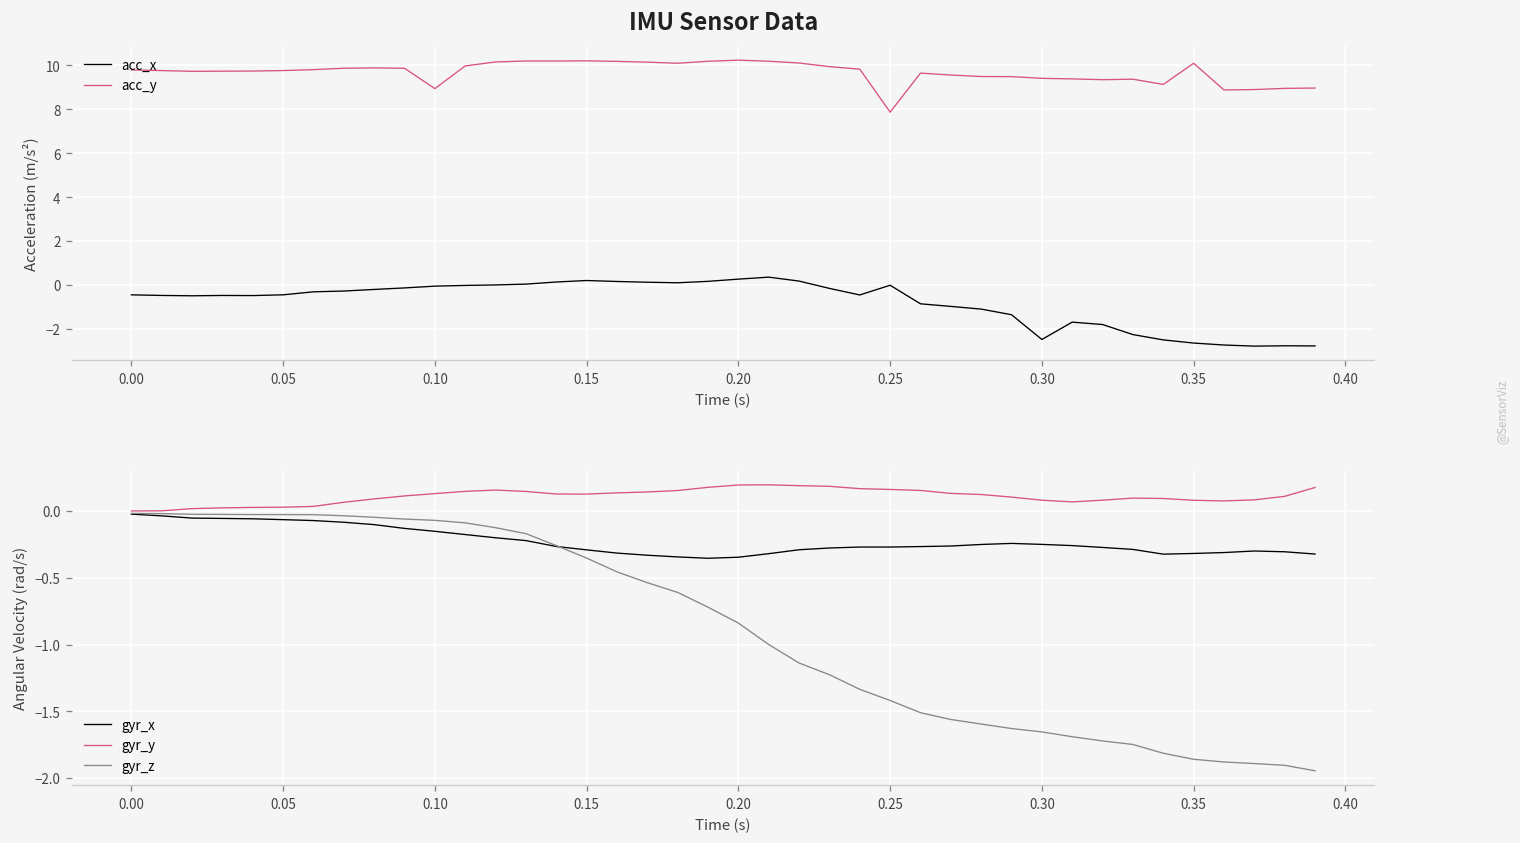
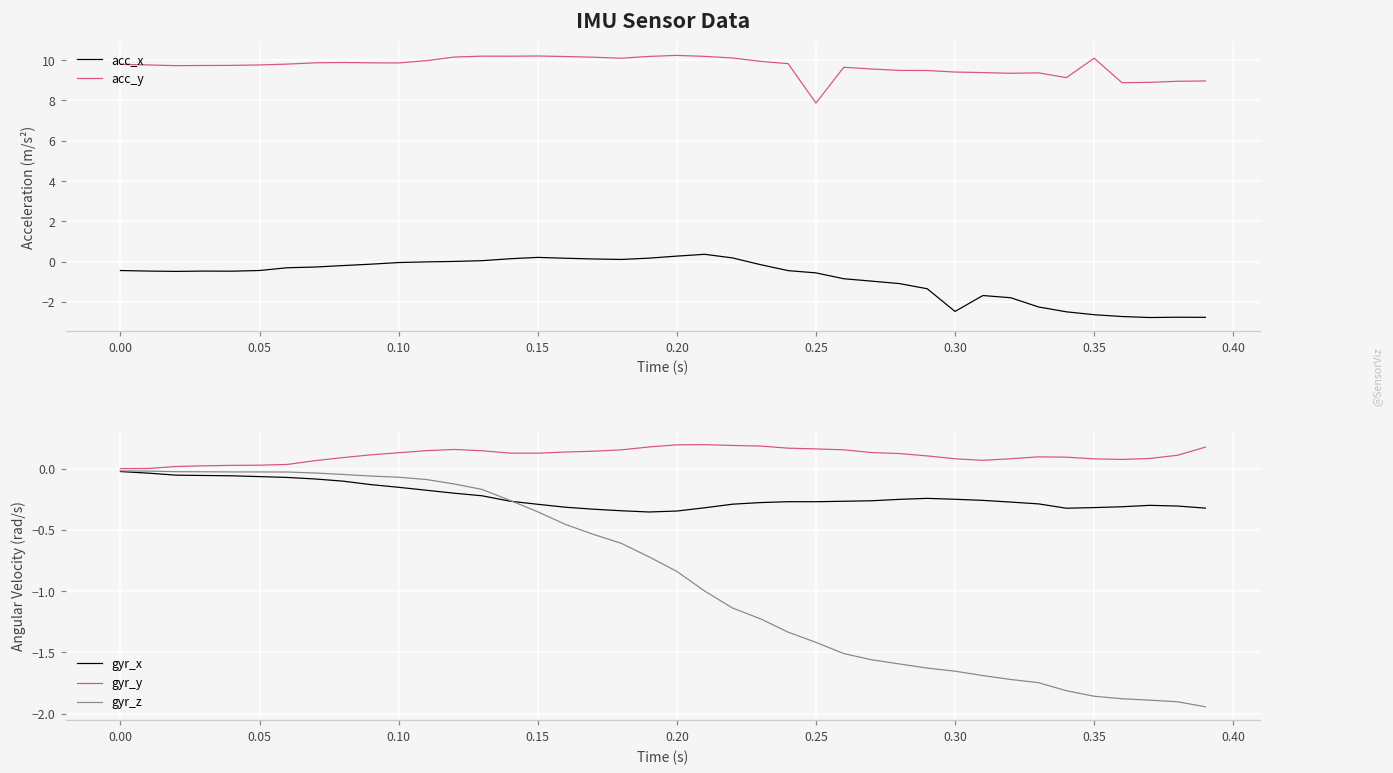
IMU Sensor Data, acc_y, 0.10: 8.9 -> 9.9
IMU Sensor Data, acc_x, 0.25: 0.0 -> -0.6
